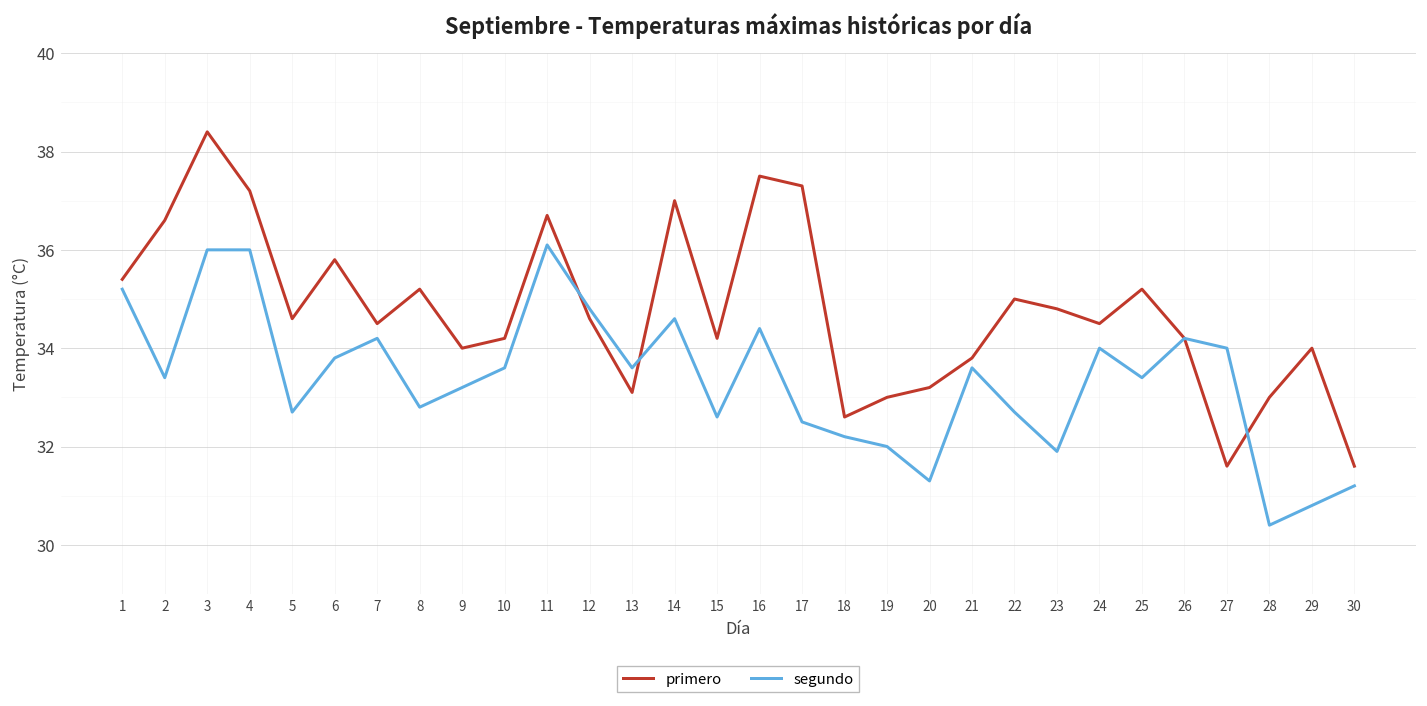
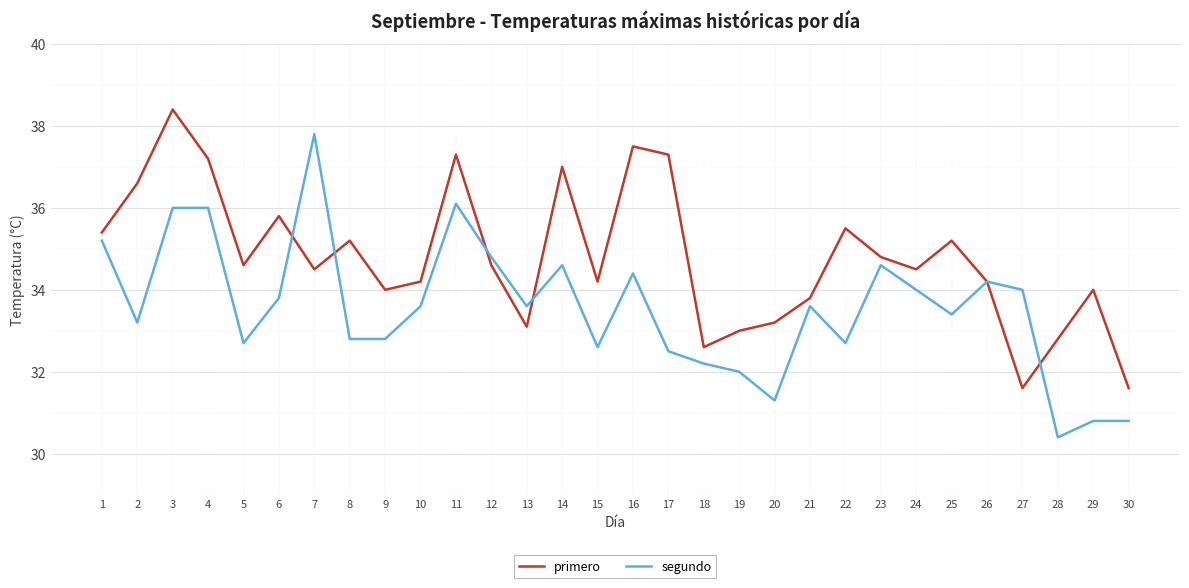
segundo, 2: 33.4 -> 33.2
segundo, 7: 34.2 -> 37.8
segundo, 9: 33.2 -> 32.8
primero, 11: 36.7 -> 37.3
primero, 22: 35.0 -> 35.5
segundo, 23: 31.9 -> 34.6
primero, 28: 33.0 -> 32.8
segundo, 30: 31.2 -> 30.8
